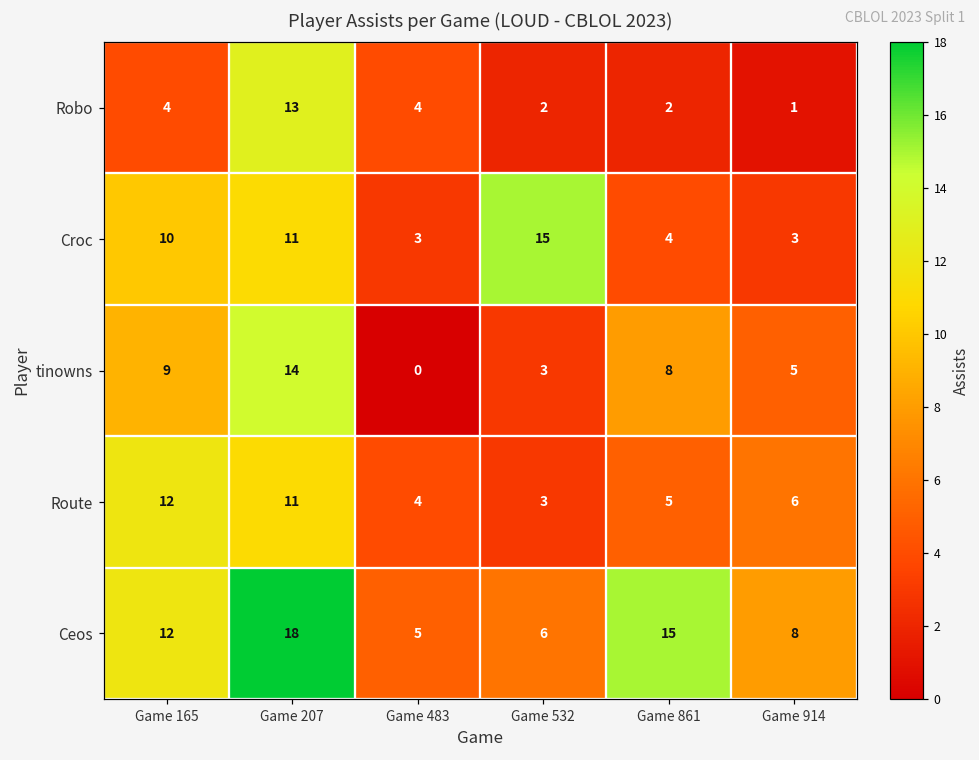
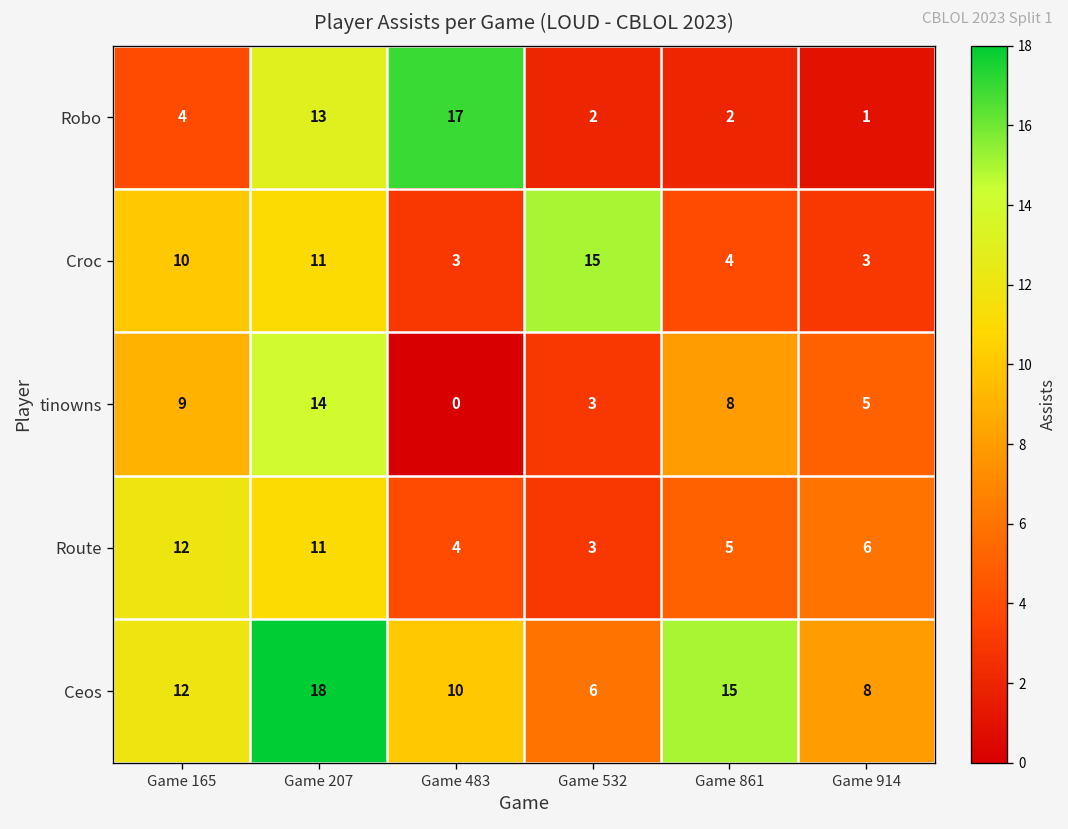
Robo, Game 483: 4 -> 17
Ceos, Game 483: 5 -> 10
